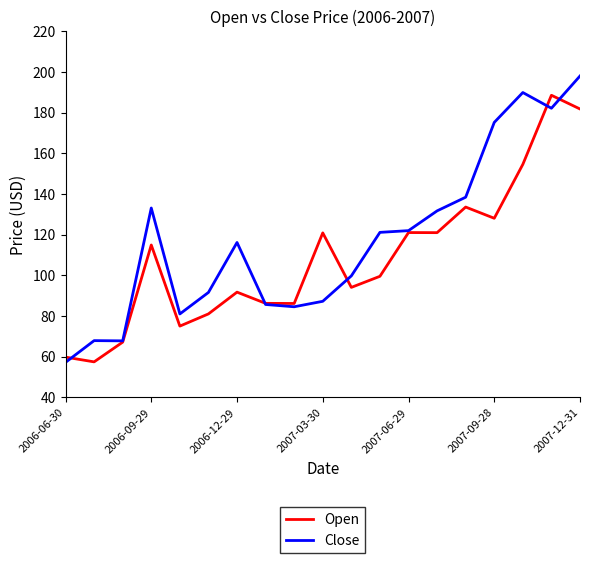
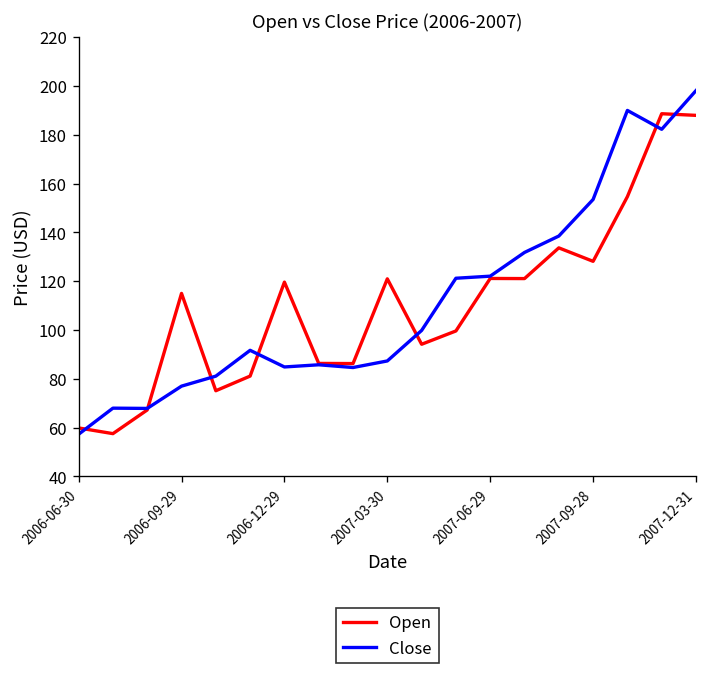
Close, 2006-09-29: 133 -> 77
Open, 2006-12-29: 92 -> 120
Close, 2006-12-29: 116 -> 85
Close, 2007-09-28: 175 -> 153
Open, 2007-12-31: 182 -> 188
